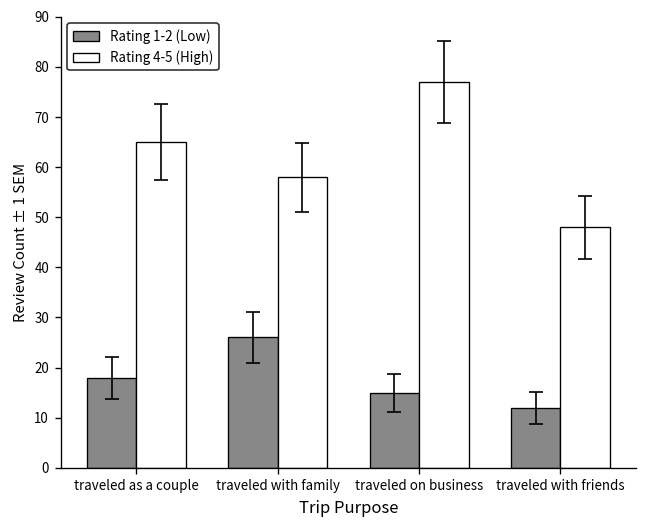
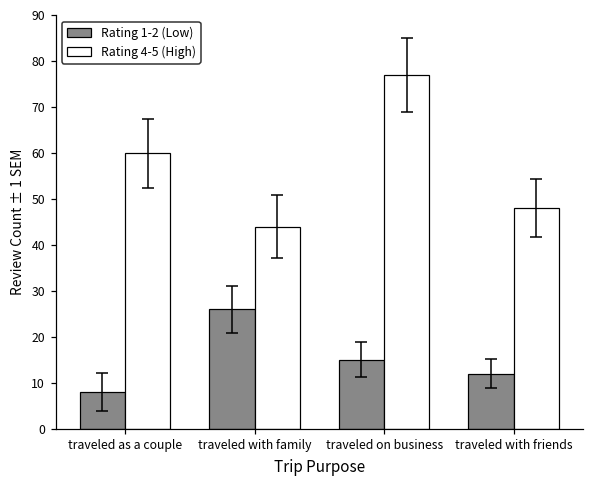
Rating 1-2 (Low), traveled as a couple: 18 -> 8
Rating 4-5 (High), traveled as a couple: 65 -> 60
Rating 4-5 (High), traveled with family: 58 -> 44
